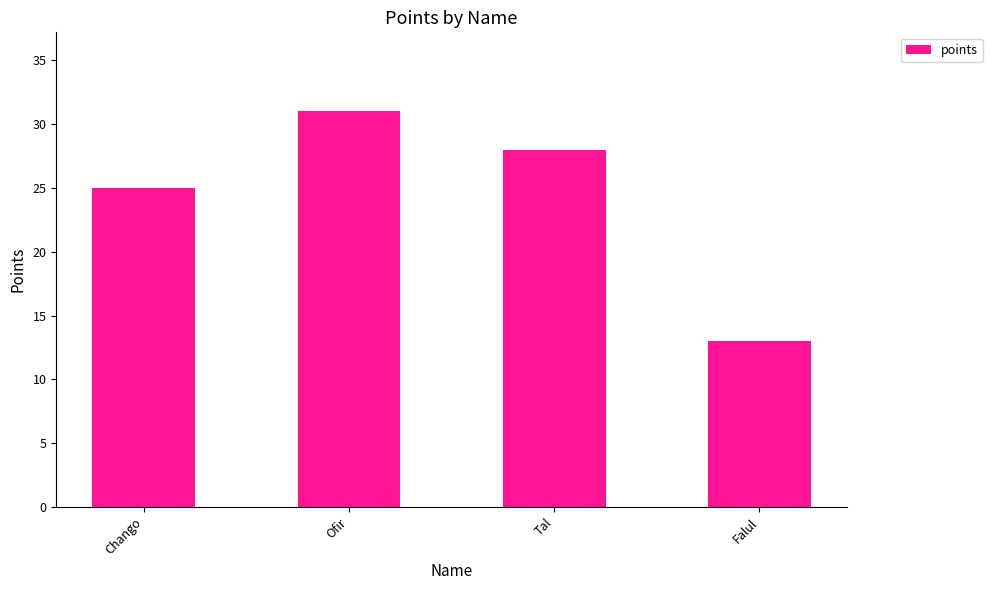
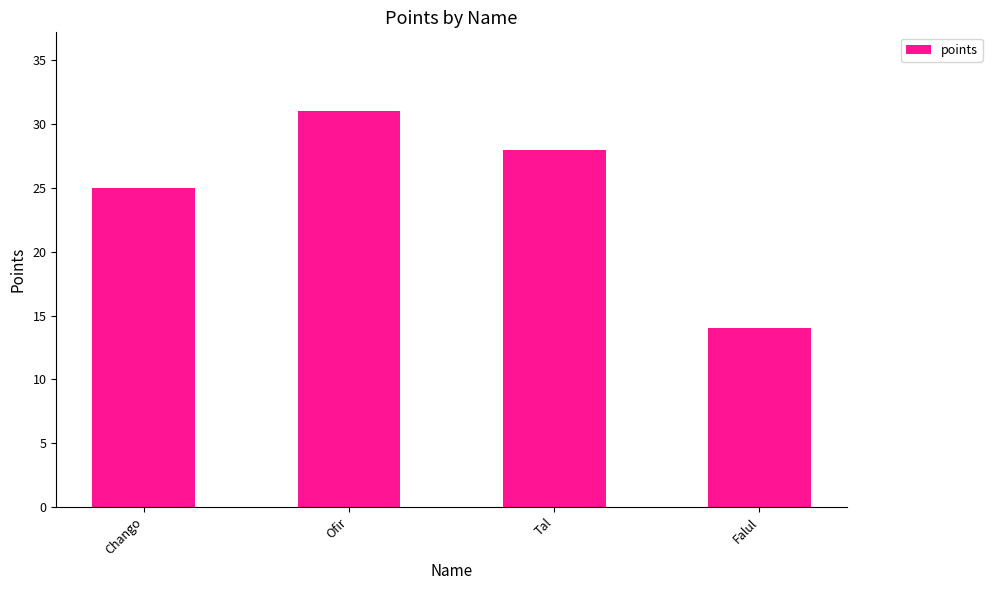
Falul: 13 -> 14
